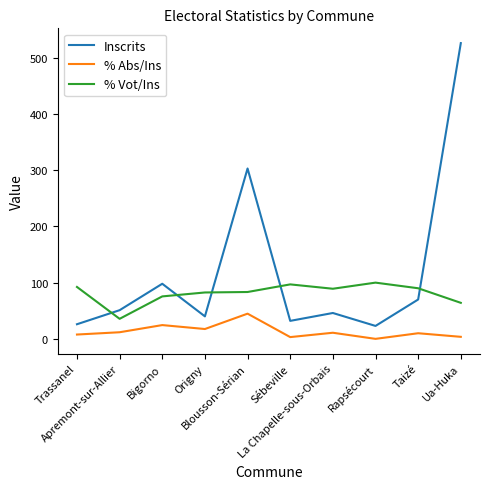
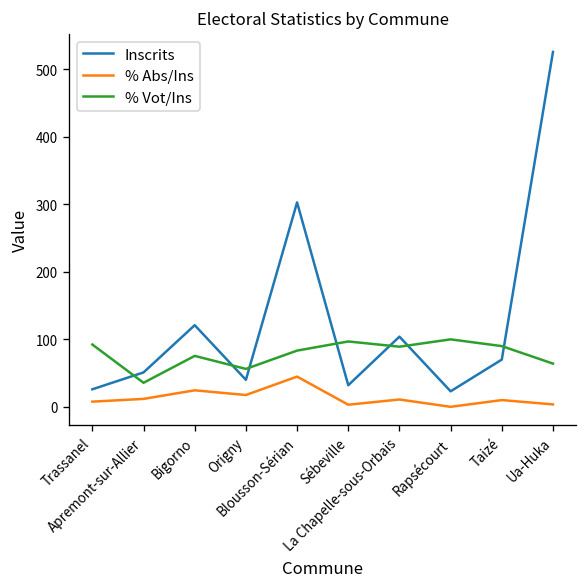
Inscrits, Bigorno: 100 -> 120
% Vot/Ins, Origny: 80 -> 60
Inscrits, La Chapelle-sous-Orbais: 50 -> 100
